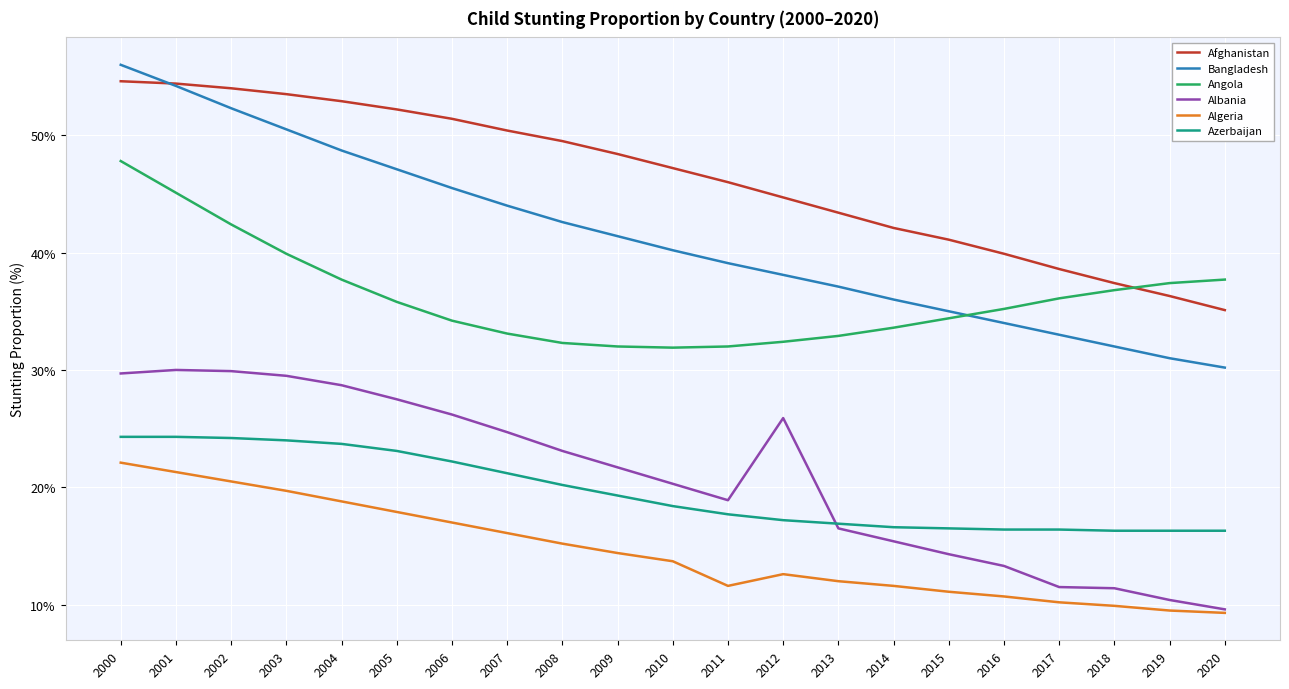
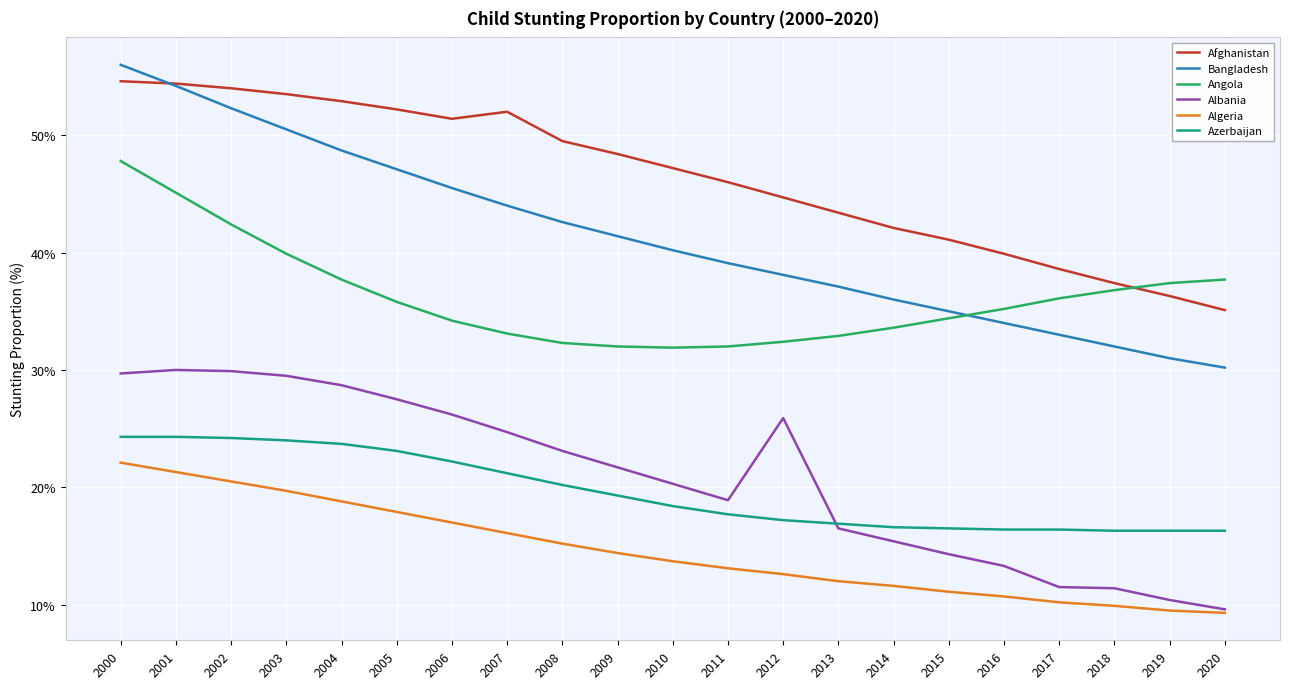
Afghanistan, 2007: 50.4% -> 52.0%
Algeria, 2011: 11.6% -> 13.1%
